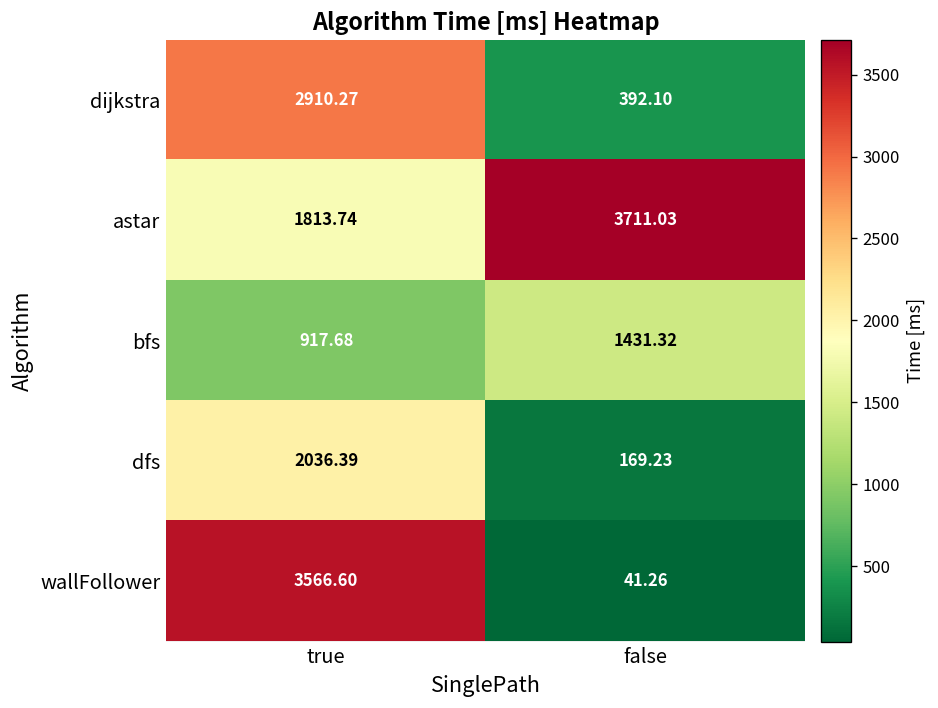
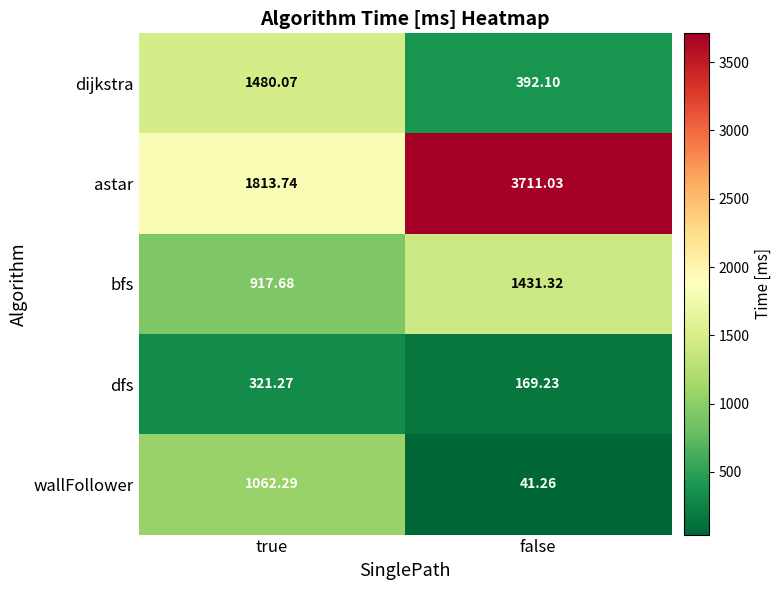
dijkstra, true: 2910.27 -> 1480.07
dfs, true: 2036.39 -> 321.27
wallFollower, true: 3566.60 -> 1062.29
